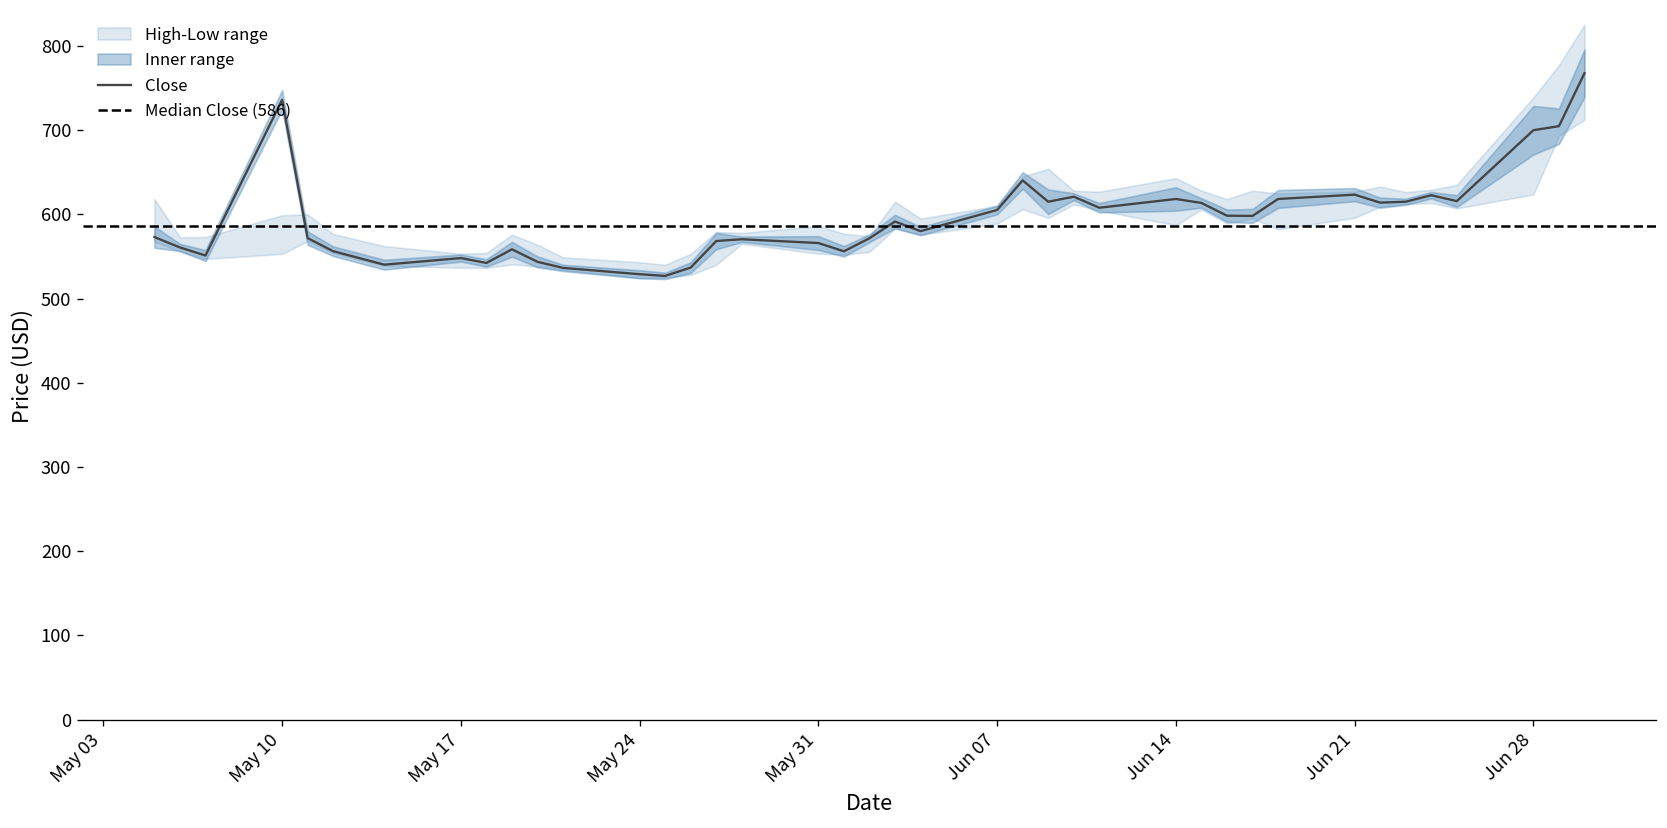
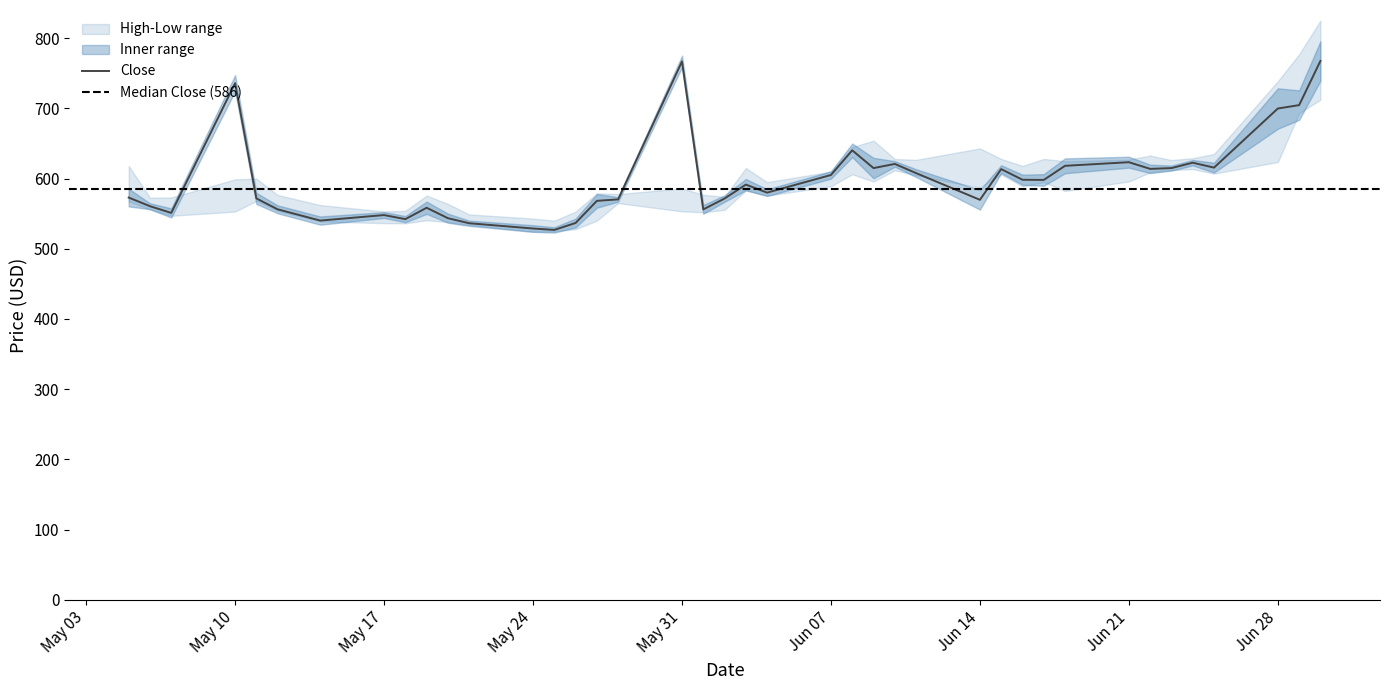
Close, May 31: 570 -> 770
Close, Jun 14: 620 -> 570
